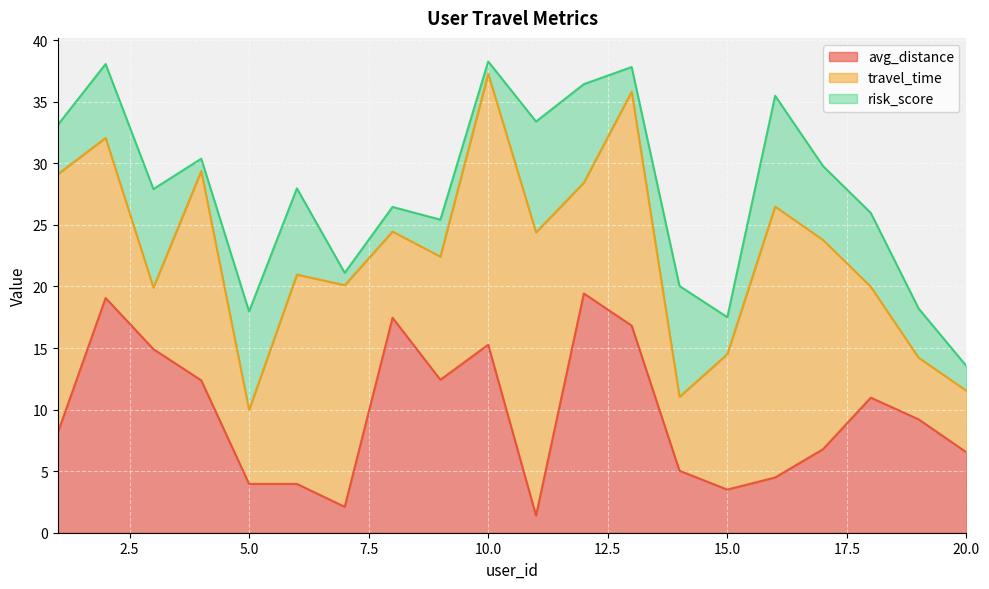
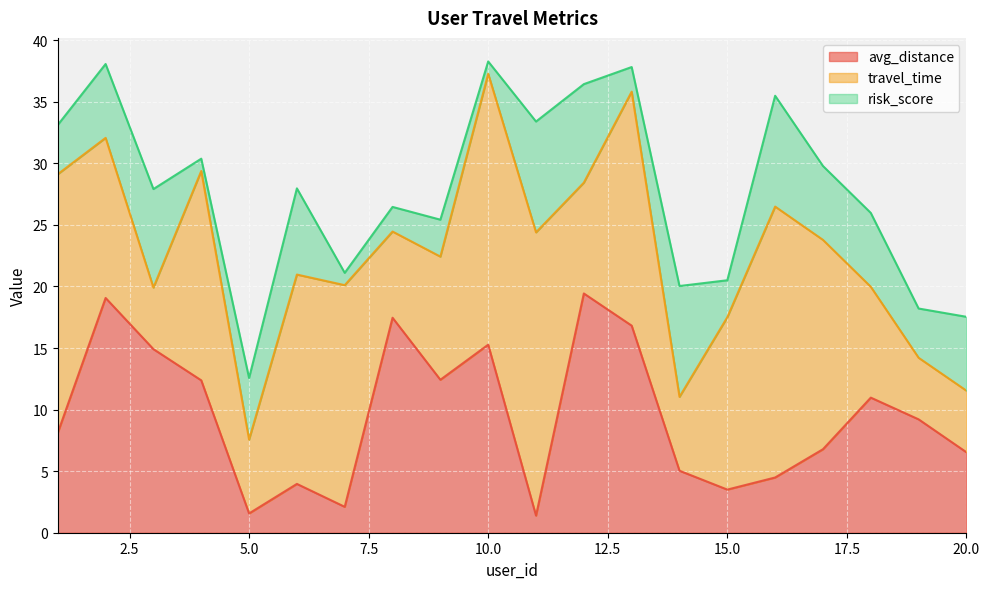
avg_distance, 5.0: 4.0 -> 1.6
risk_score, 5.0: 8 -> 5
travel_time, 15.0: 11 -> 14
risk_score, 20.0: 2 -> 6
